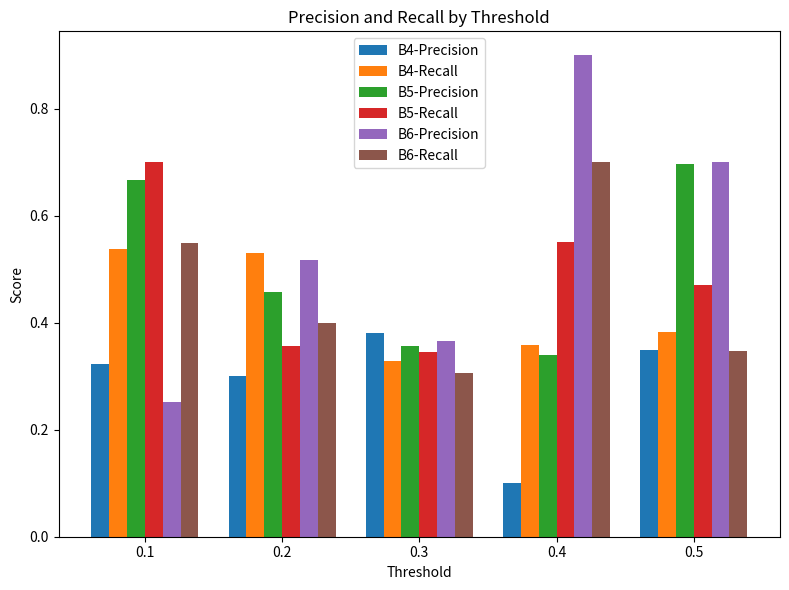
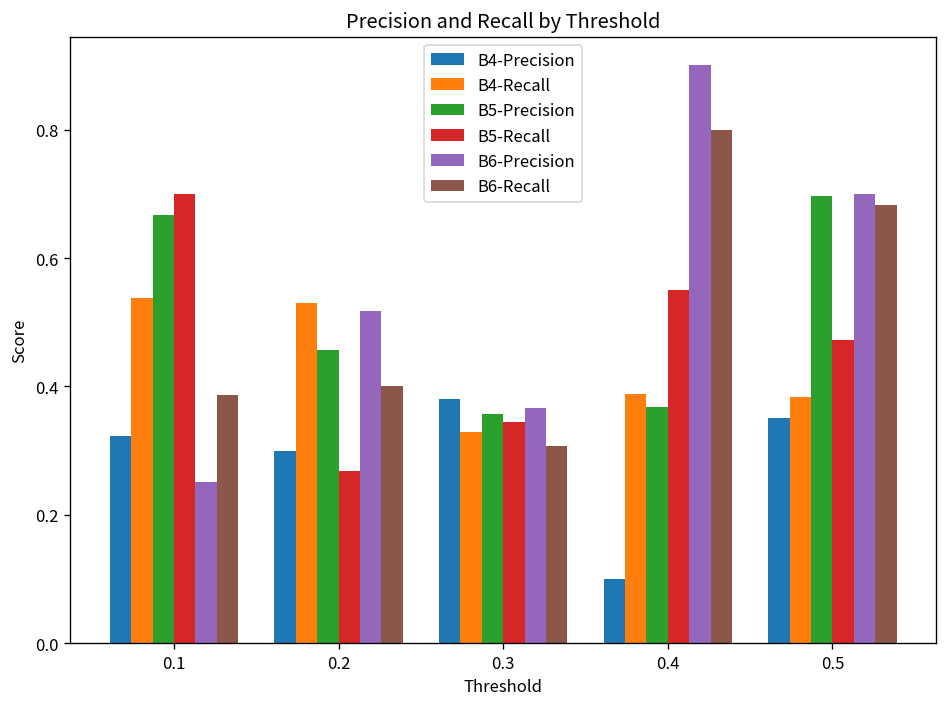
B6-Recall, 0.1: 0.55 -> 0.39
B5-Recall, 0.2: 0.36 -> 0.27
B4-Recall, 0.4: 0.36 -> 0.39
B5-Precision, 0.4: 0.34 -> 0.37
B6-Recall, 0.4: 0.7 -> 0.8
B6-Recall, 0.5: 0.35 -> 0.68
